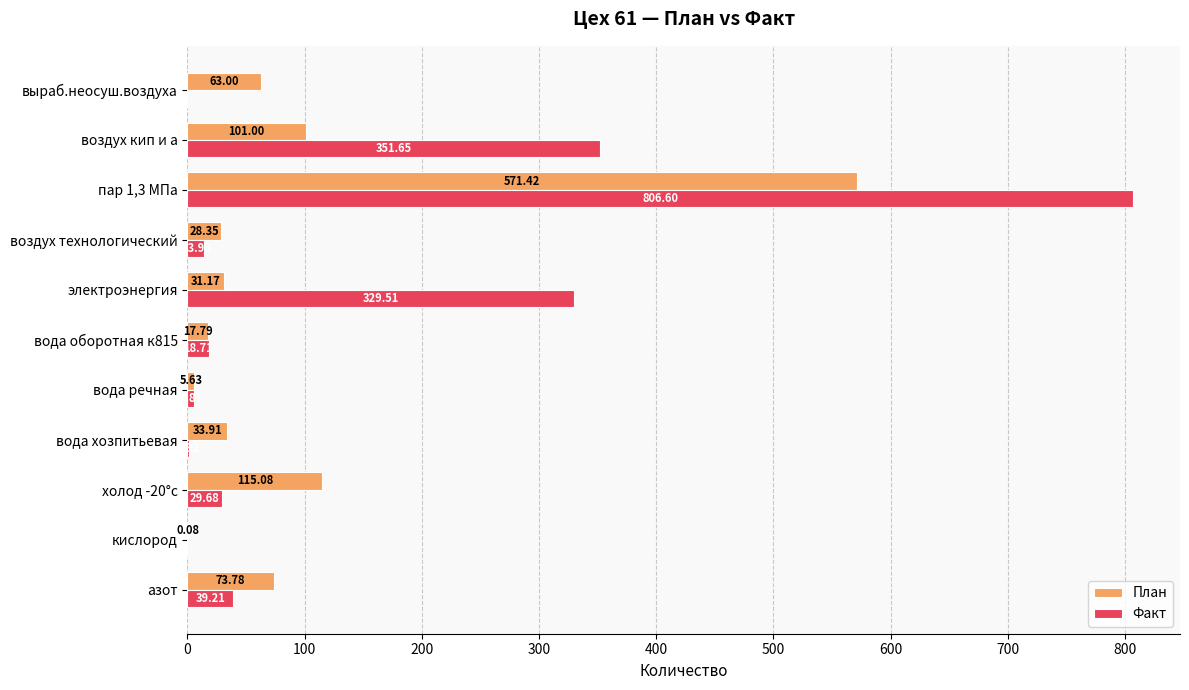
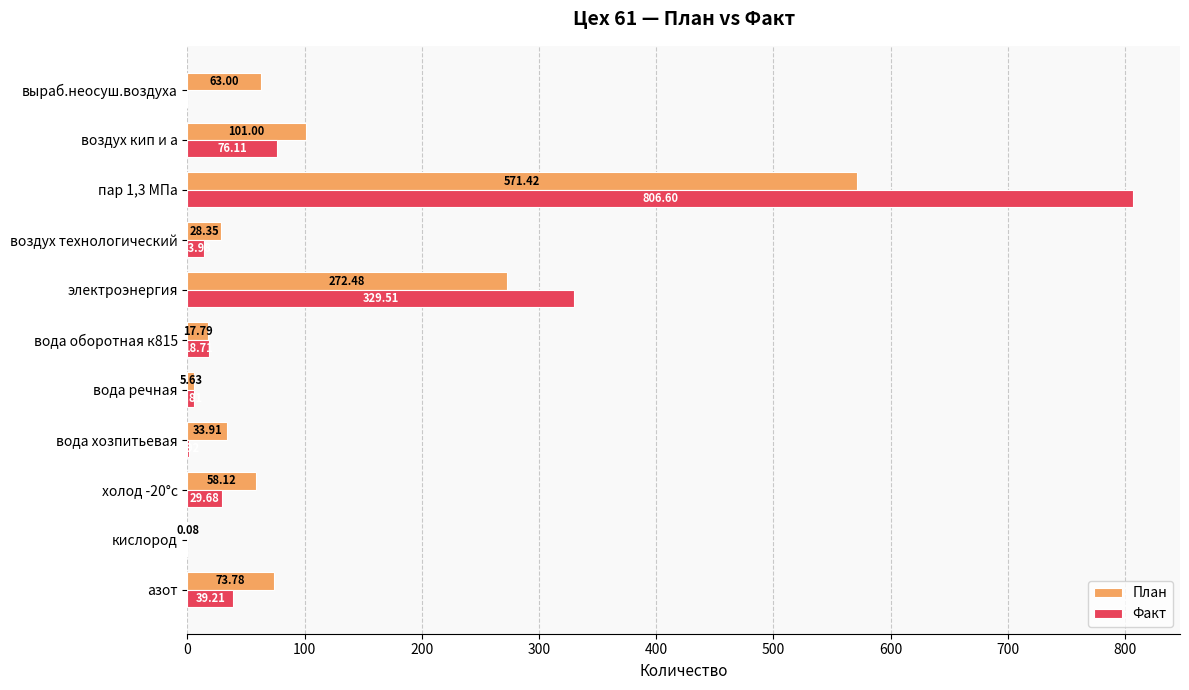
Факт, воздух кип и а: 351.65 -> 76.11
План, электроэнергия: 31.17 -> 272.48
План, холод -20°с: 115.08 -> 58.12
